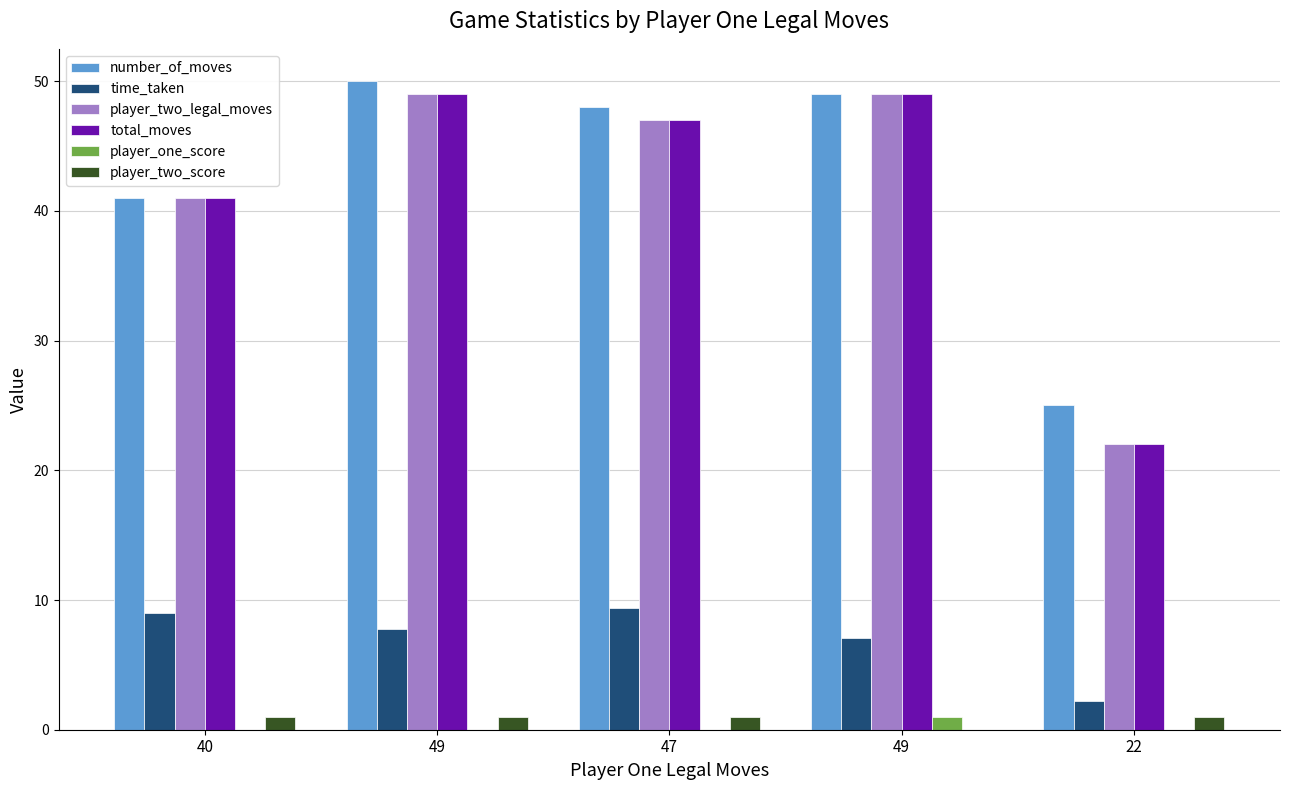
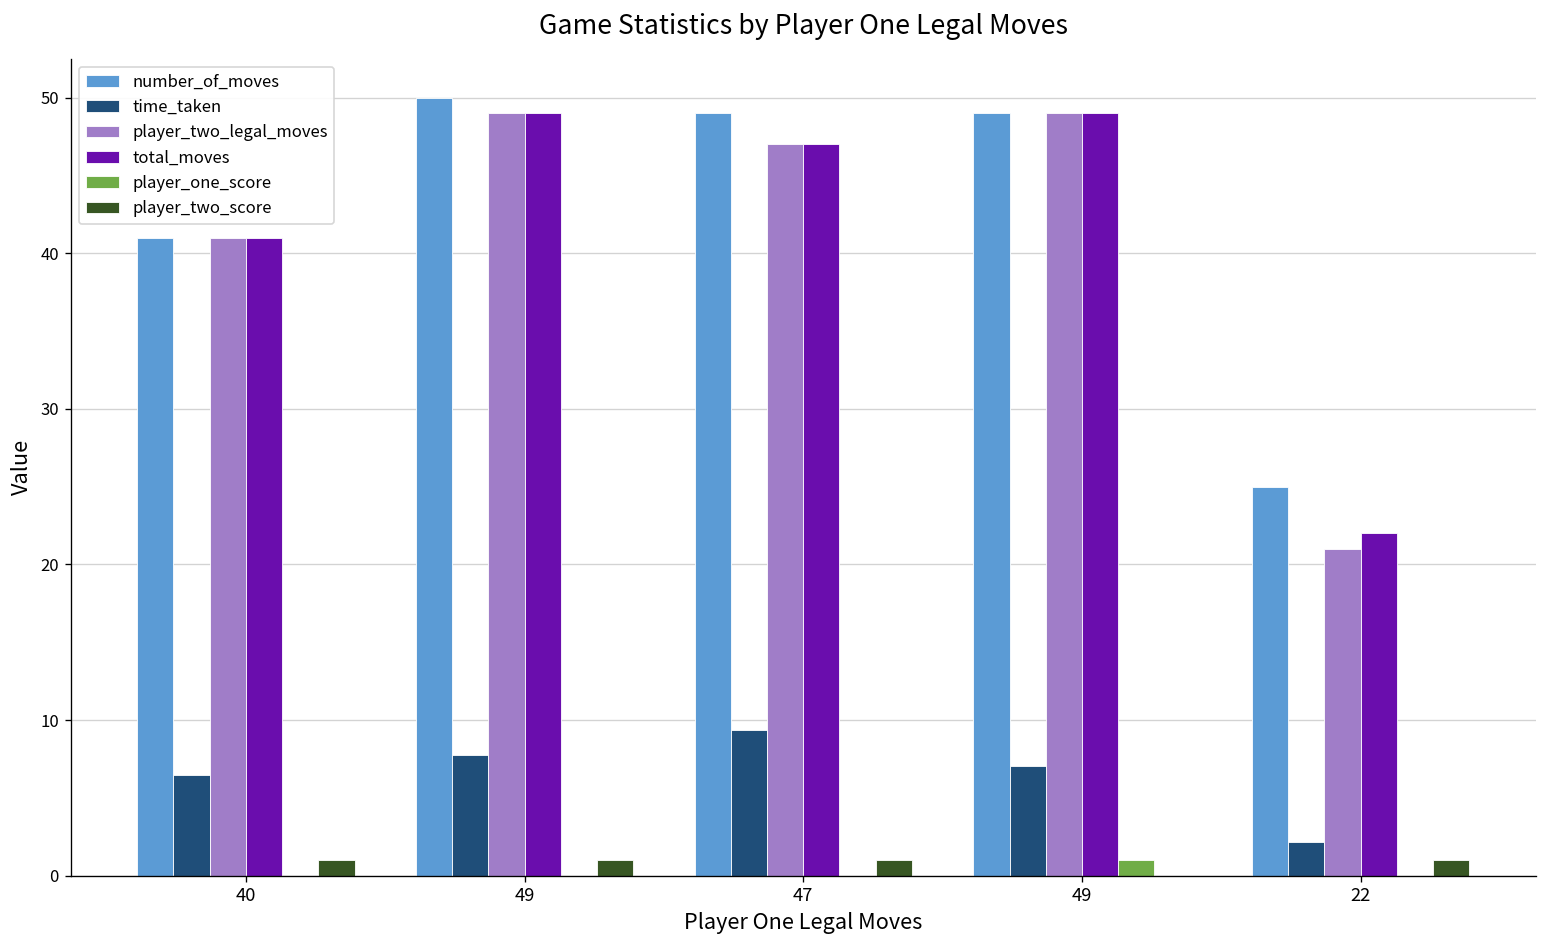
time_taken, 40: 9.0 -> 6.5
number_of_moves, 47: 48 -> 49
player_two_legal_moves, 22: 22 -> 21
